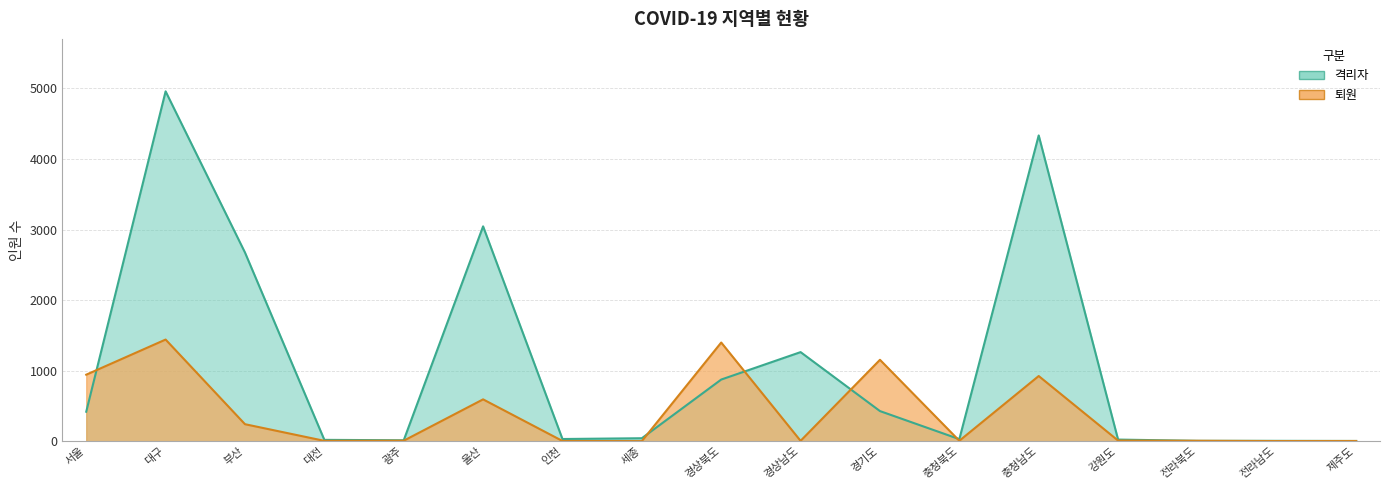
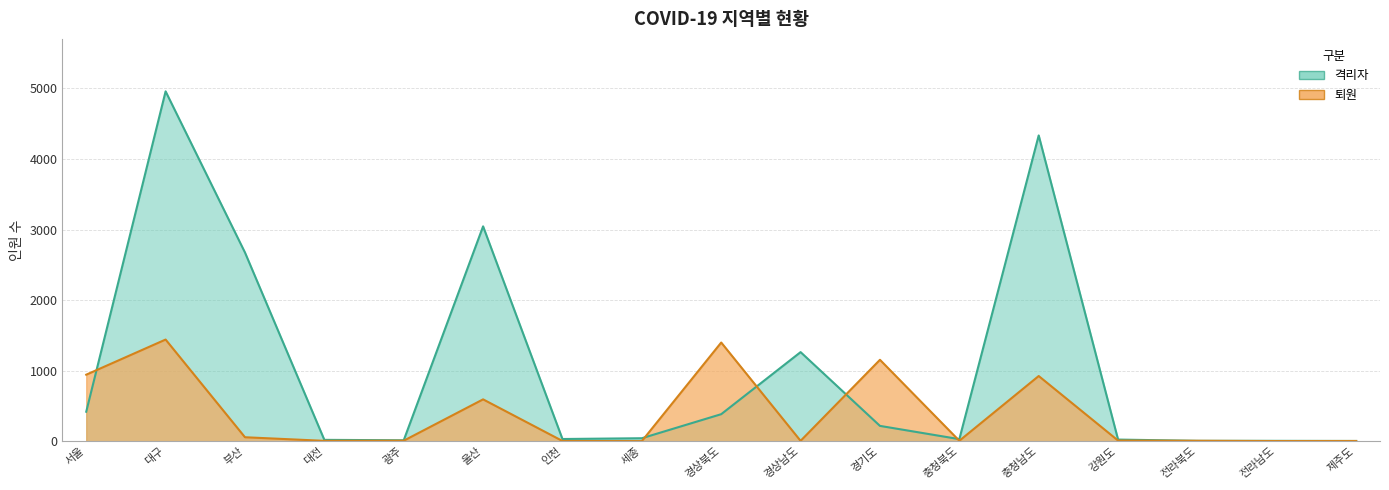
퇴원, 부산: 200 -> 100
격리자, 경상북도: 900 -> 400
격리자, 경기도: 400 -> 200
